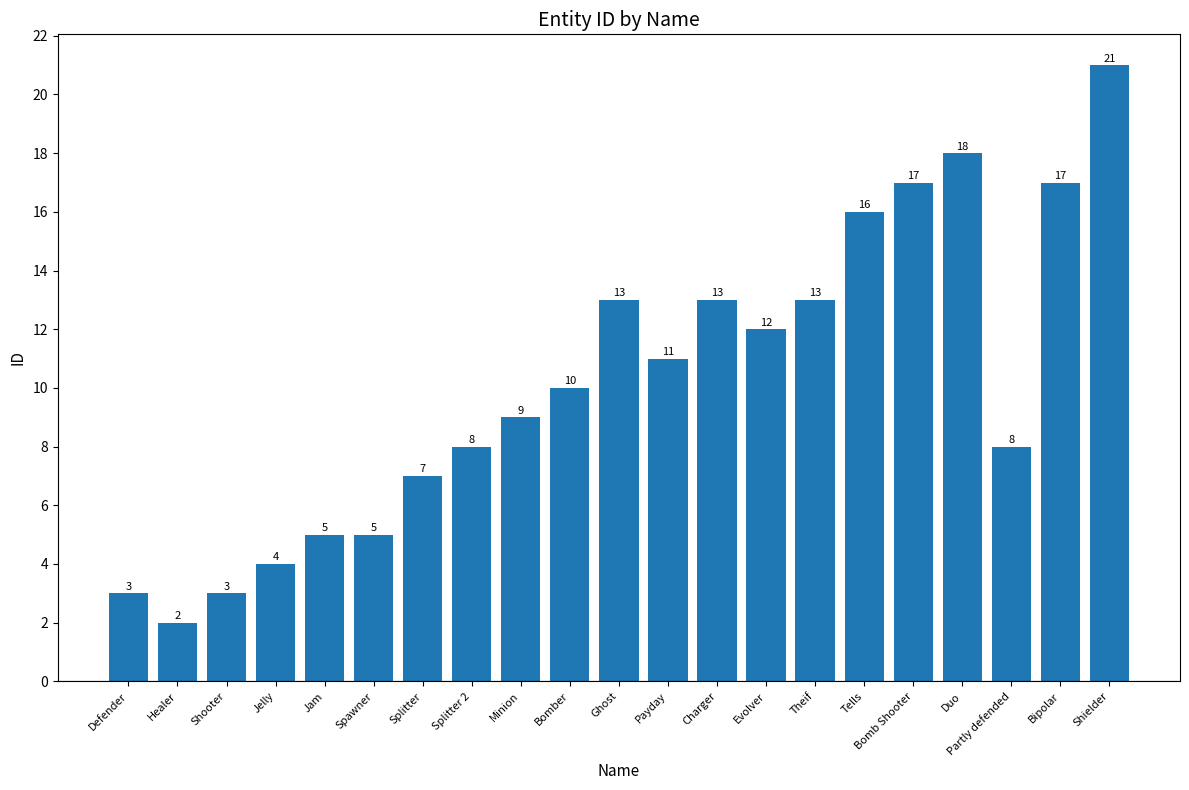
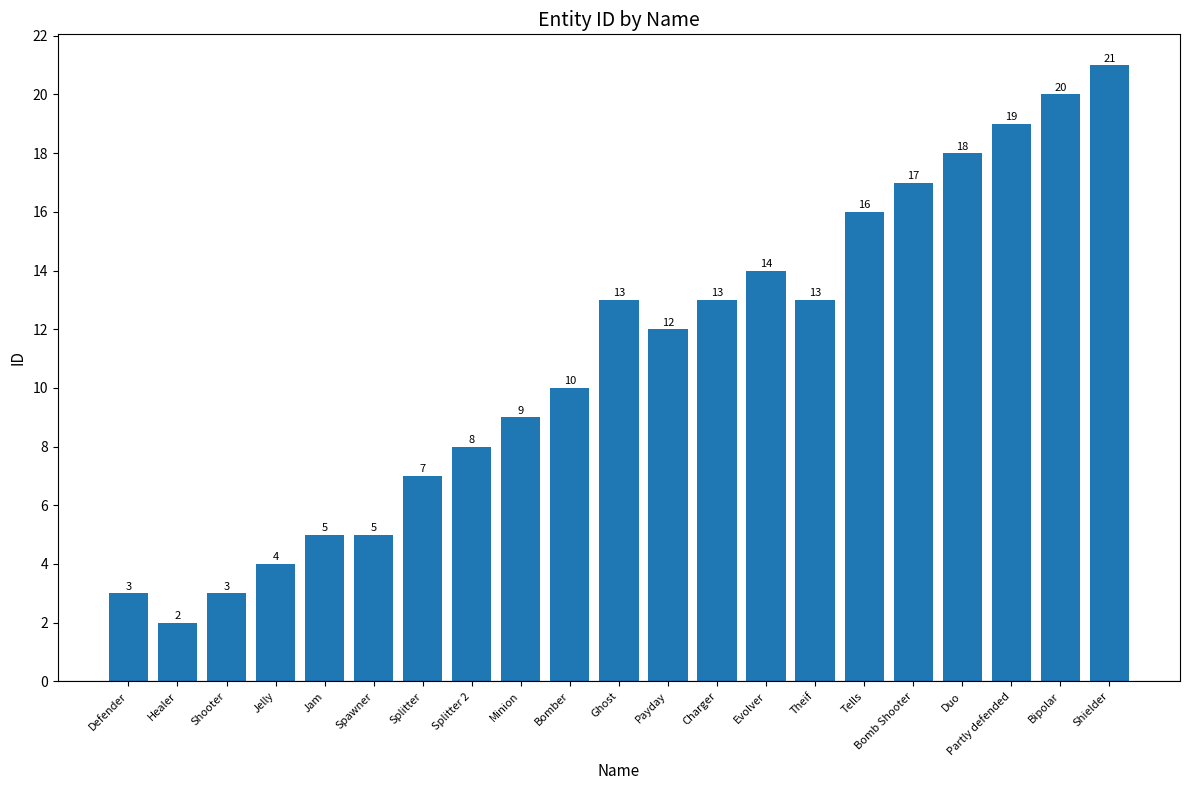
Payday: 11 -> 12
Evolver: 12 -> 14
Partly defended: 8 -> 19
Bipolar: 17 -> 20
